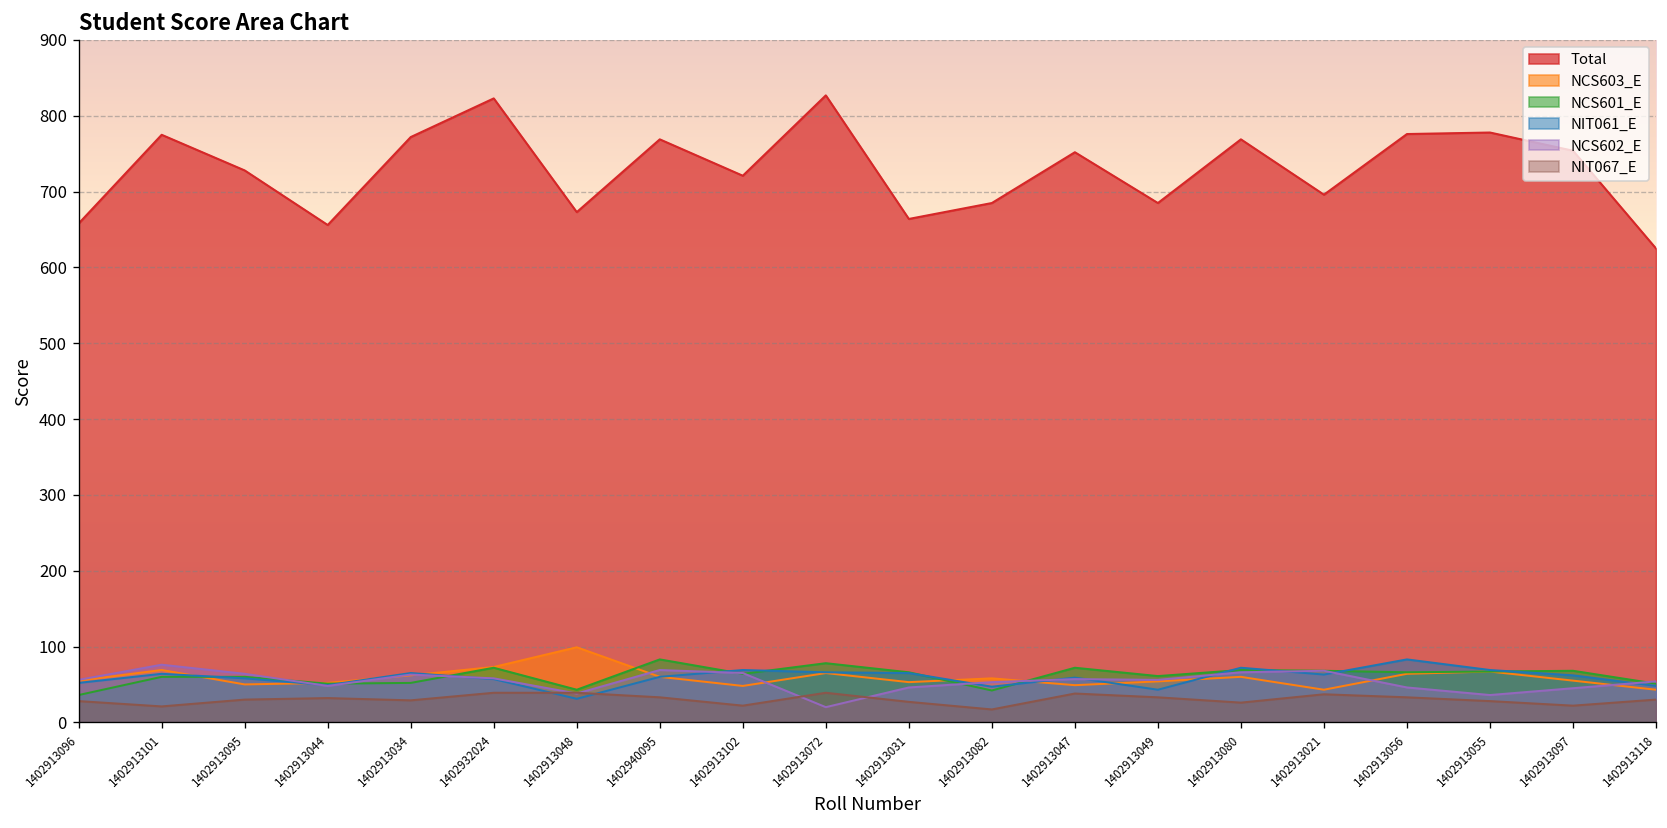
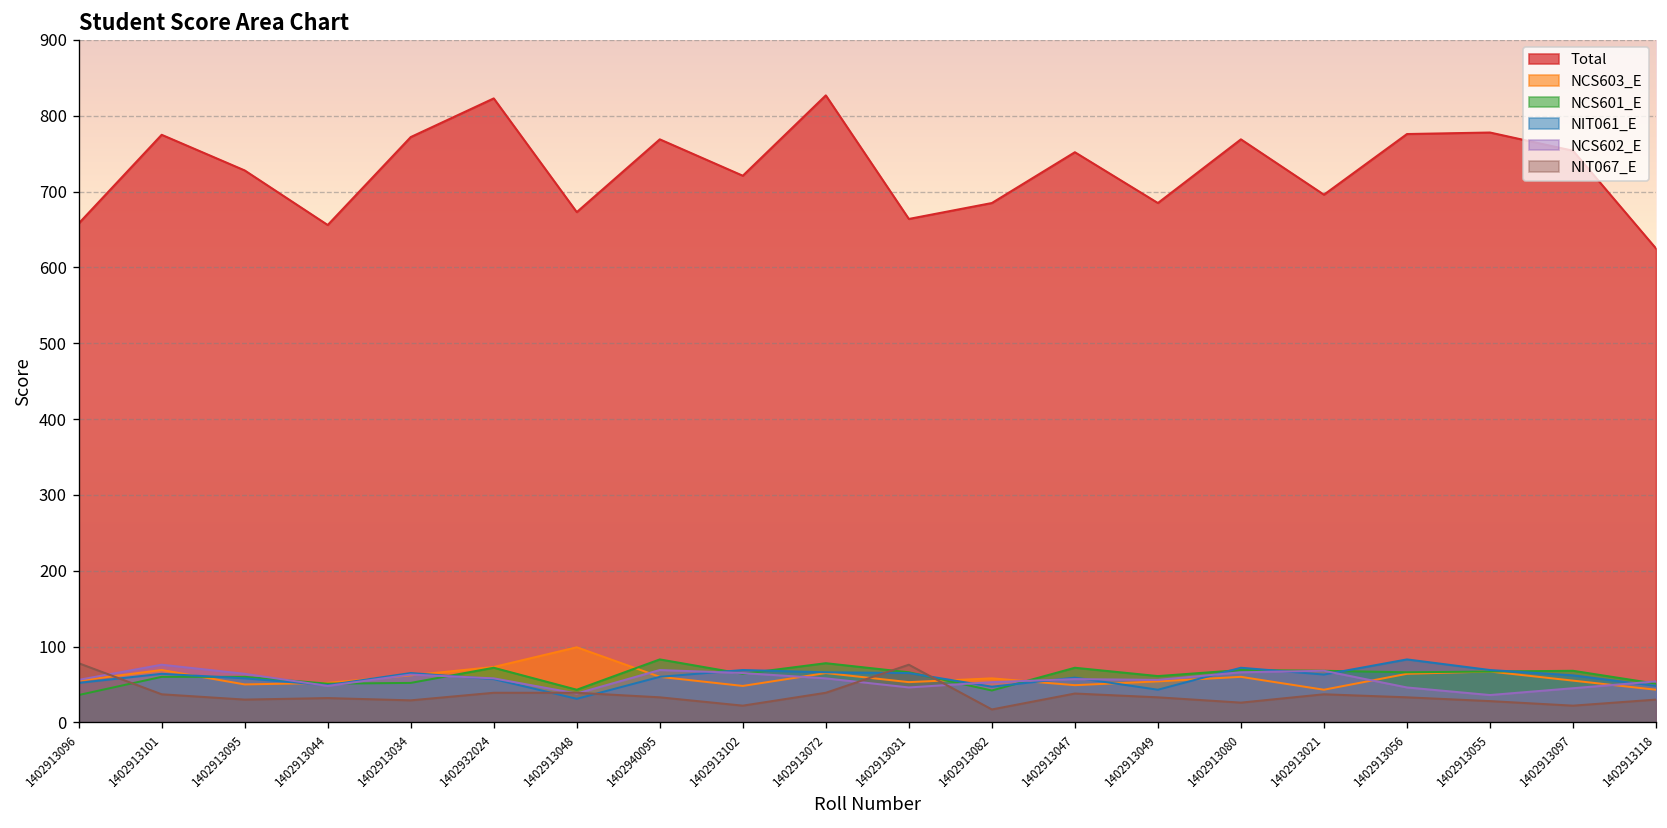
NIT067_E, 1402913096: 30 -> 80
NIT067_E, 1402913101: 20 -> 40
NCS602_E, 1402913072: 20 -> 60
NIT067_E, 1402913031: 30 -> 80
